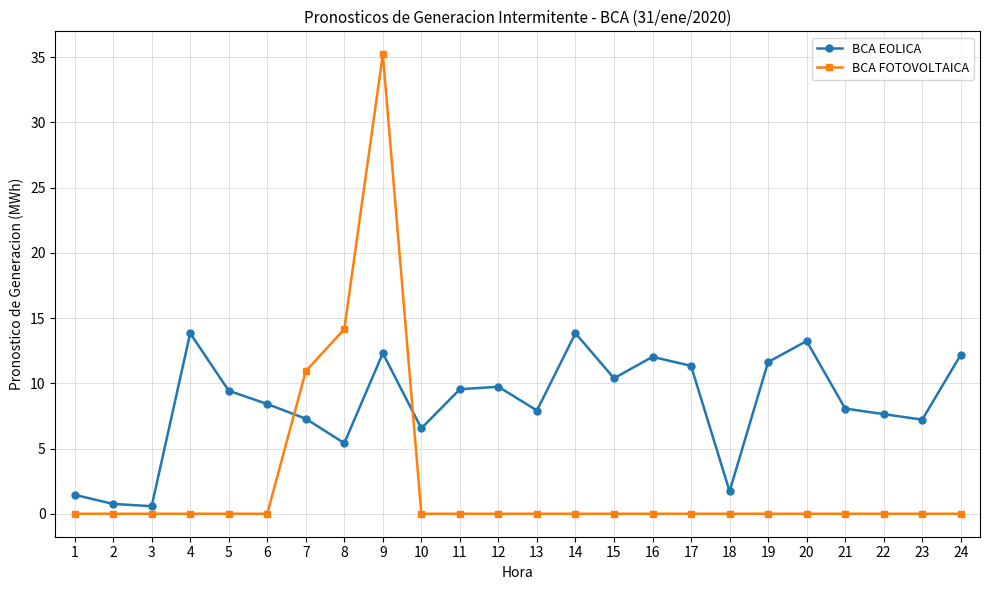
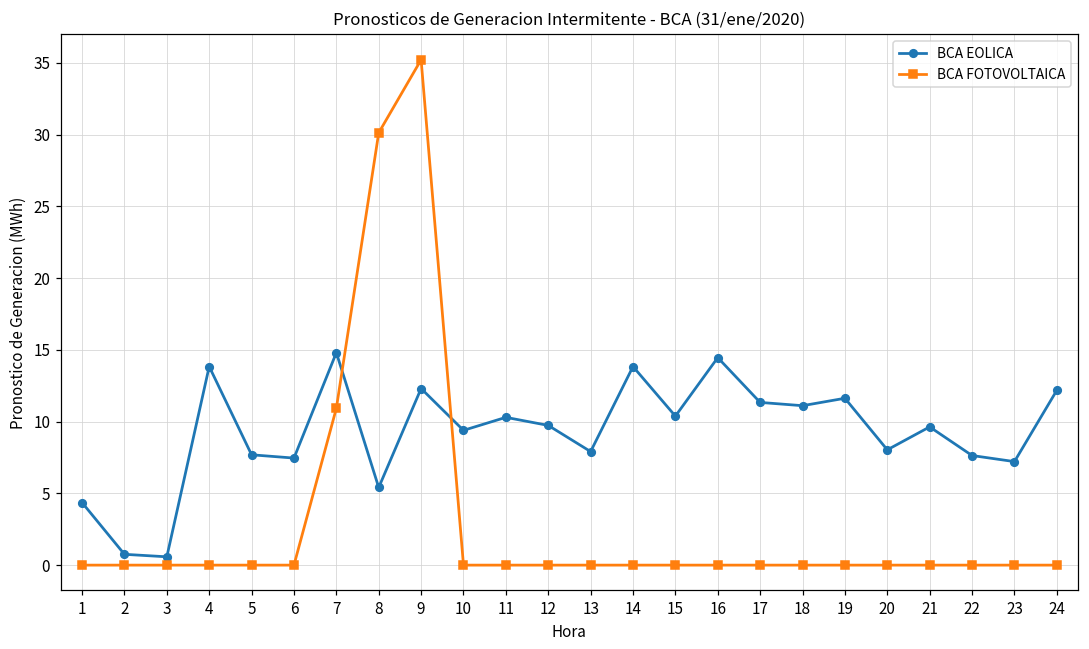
BCA EOLICA, 1: 1.5 -> 4.4
BCA EOLICA, 5: 9.4 -> 7.7
BCA EOLICA, 6: 8.4 -> 7.5
BCA EOLICA, 7: 7.3 -> 14.8
BCA FOTOVOLTAICA, 8: 14.2 -> 30.1
BCA EOLICA, 10: 6.5 -> 9.4
BCA EOLICA, 11: 9.5 -> 10.3
BCA EOLICA, 16: 12.0 -> 14.5
BCA EOLICA, 18: 1.7 -> 11.1
BCA EOLICA, 20: 13.2 -> 8.0
BCA EOLICA, 21: 8.1 -> 9.6
